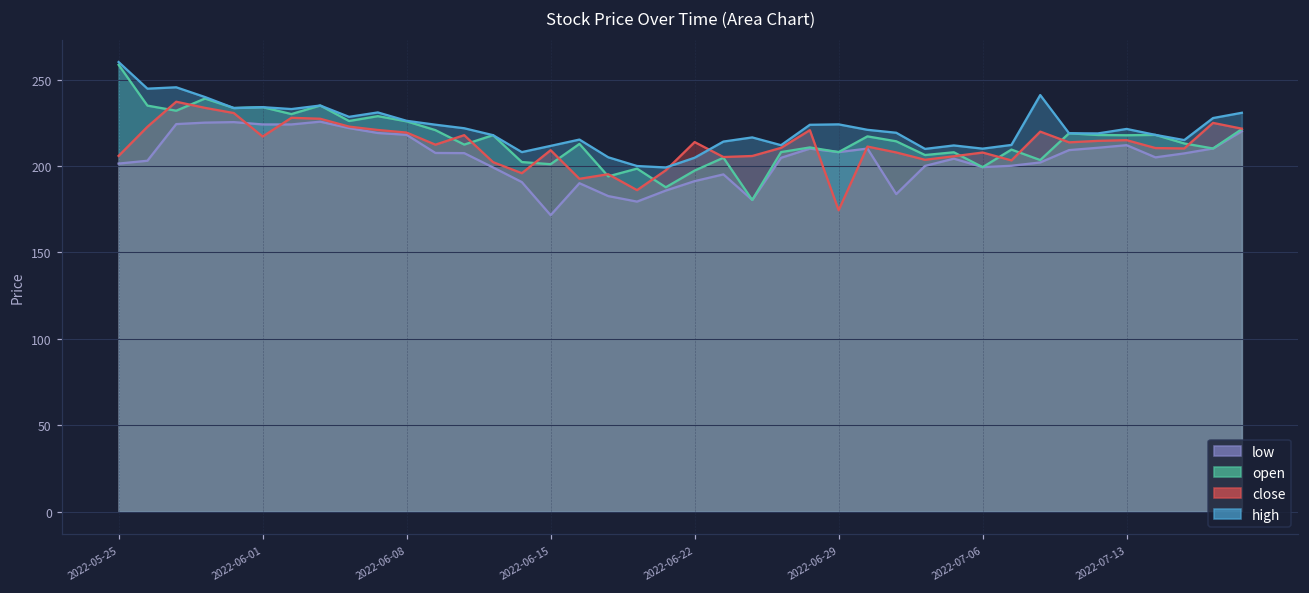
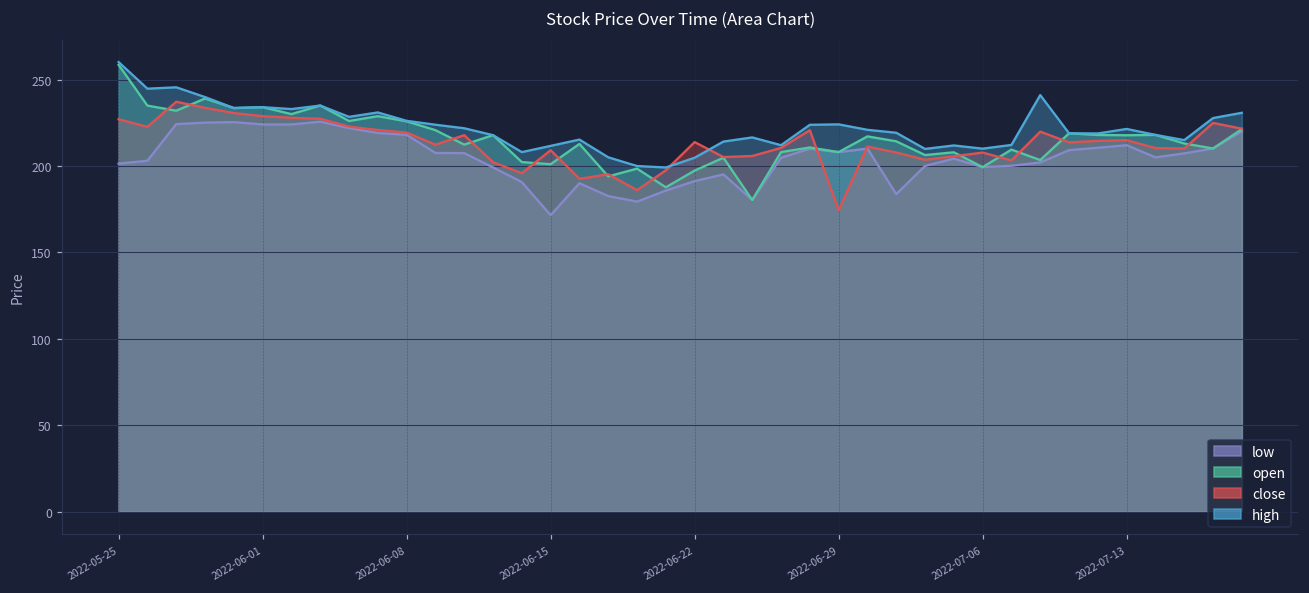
close, 2022-05-25: 206 -> 227
close, 2022-06-01: 217 -> 229
